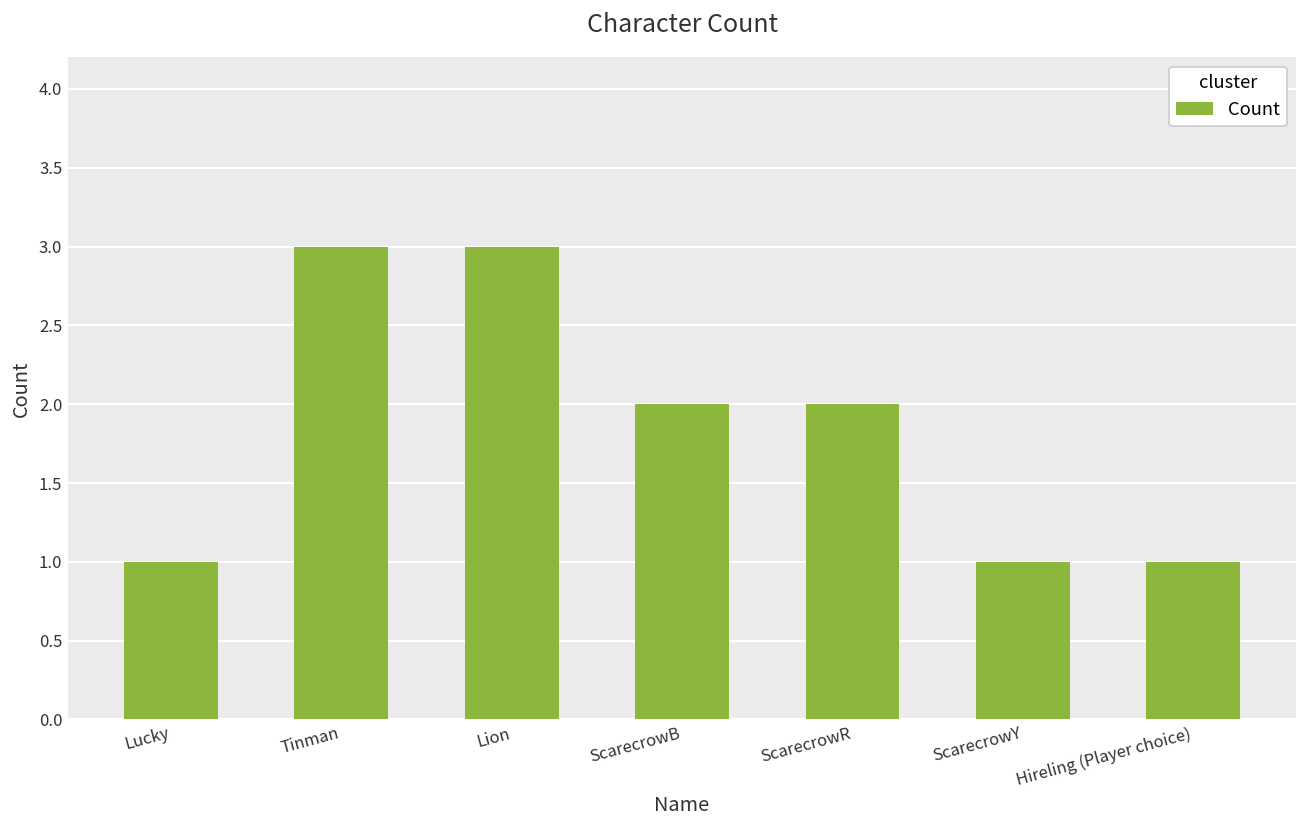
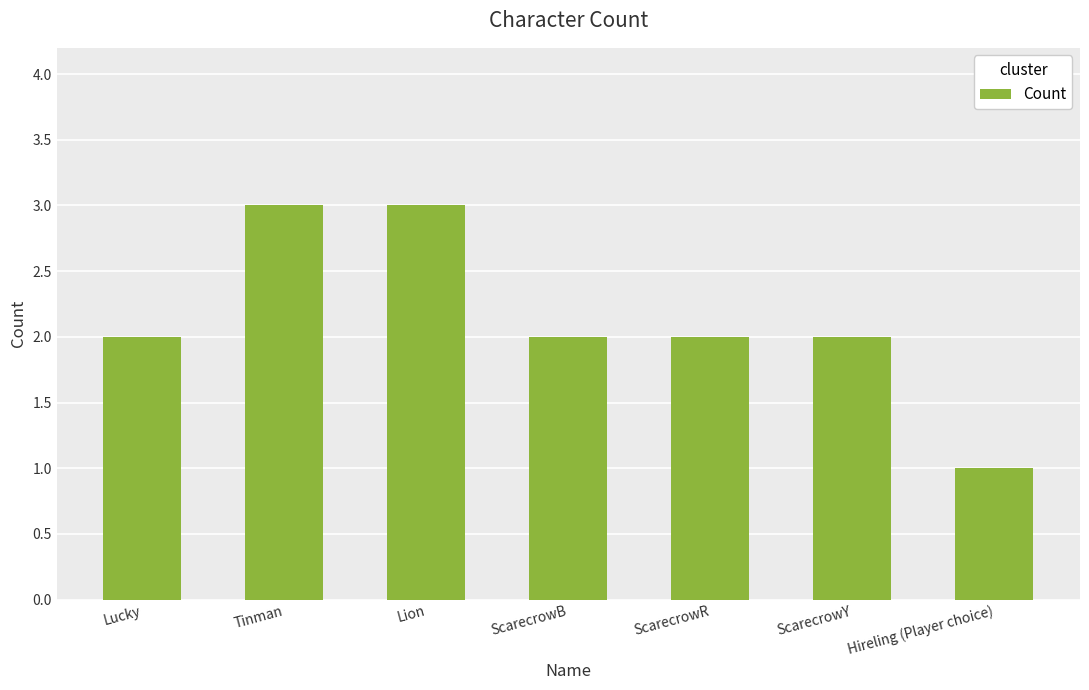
Lucky: 1 -> 2
ScarecrowY: 1 -> 2
